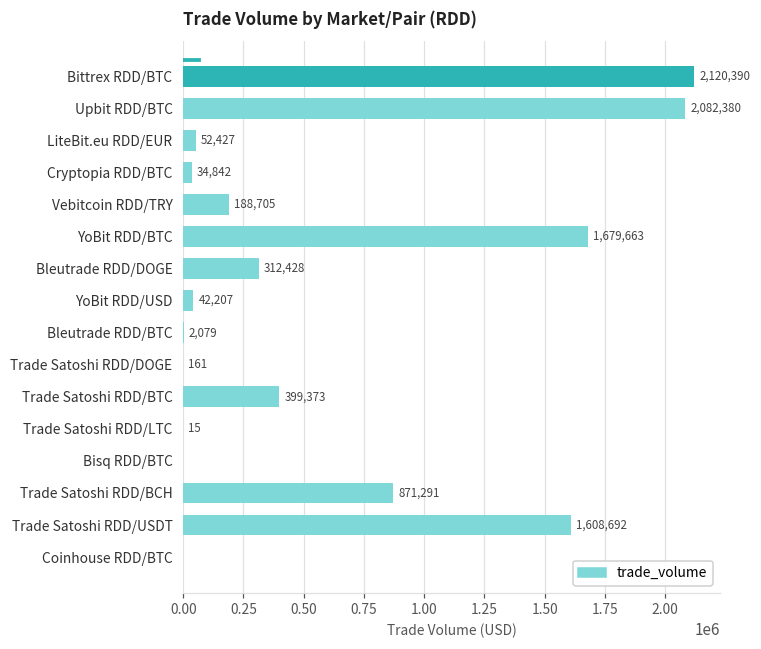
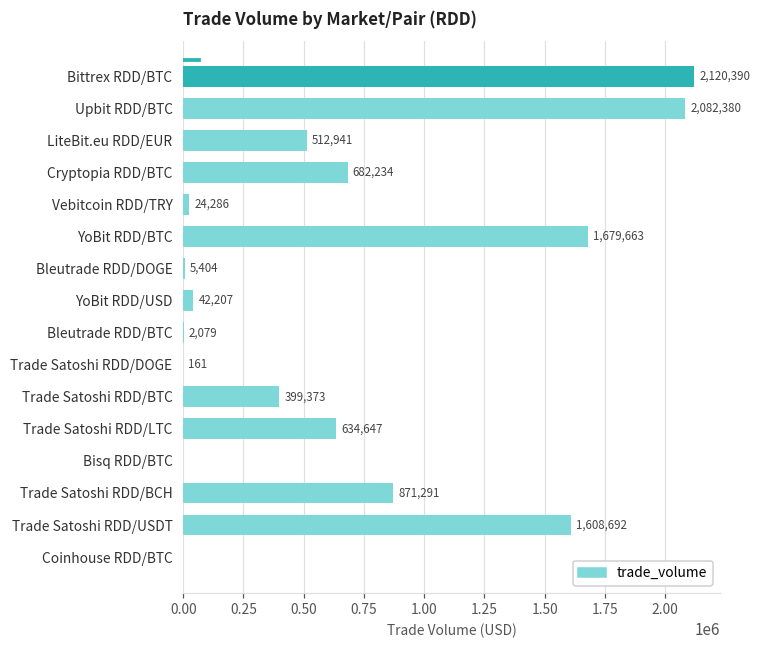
LiteBit.eu RDD/EUR: 52,427 -> 512,941
Cryptopia RDD/BTC: 34,842 -> 682,234
Vebitcoin RDD/TRY: 188,705 -> 24,286
Bleutrade RDD/DOGE: 312,428 -> 5,404
Trade Satoshi RDD/LTC: 15 -> 634,647
